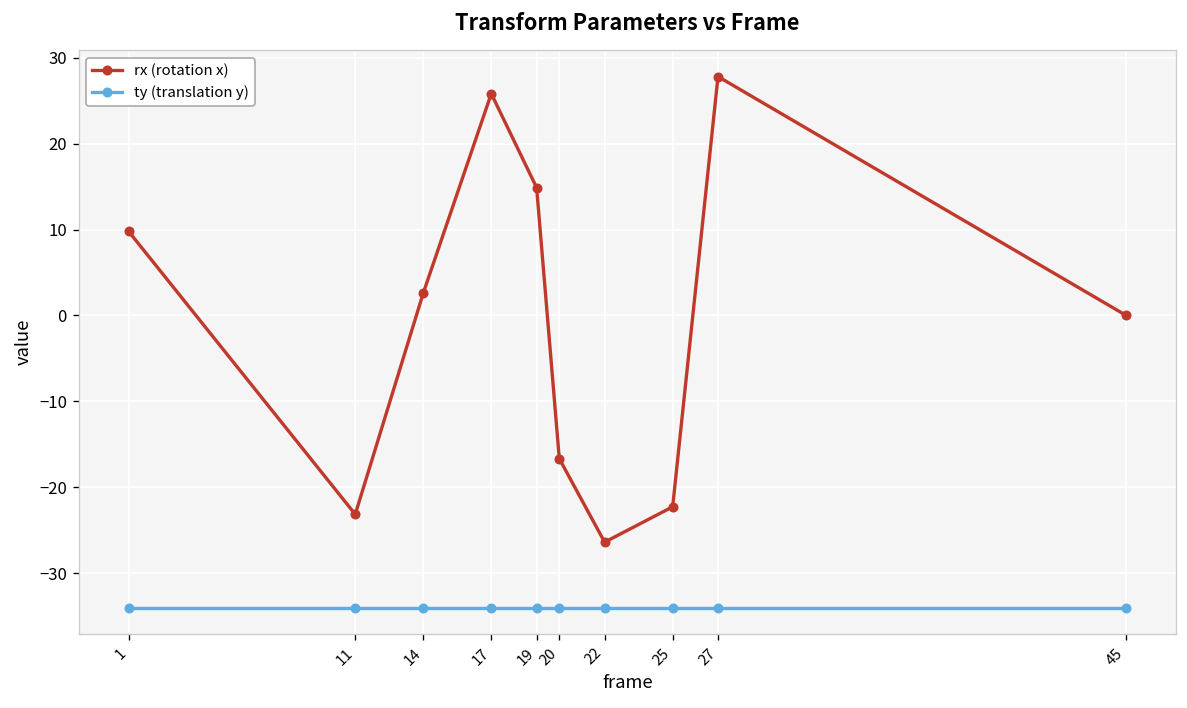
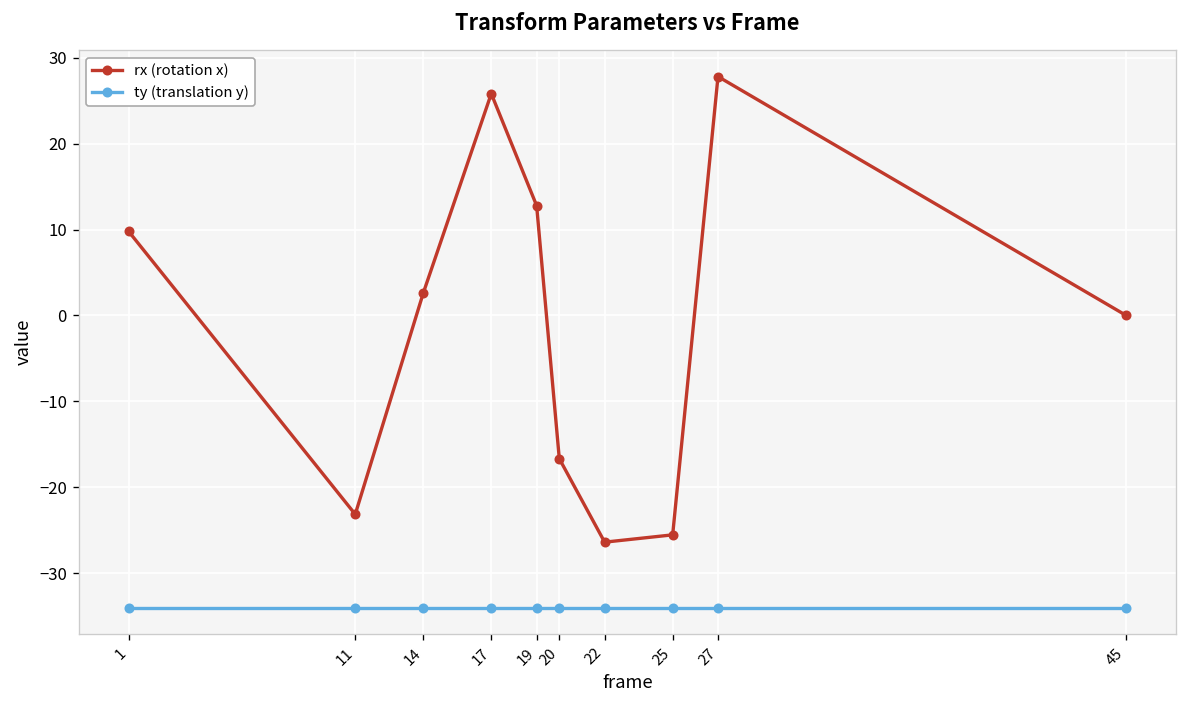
rx (rotation x), 19: 15 -> 13
rx (rotation x), 25: -22 -> -26
